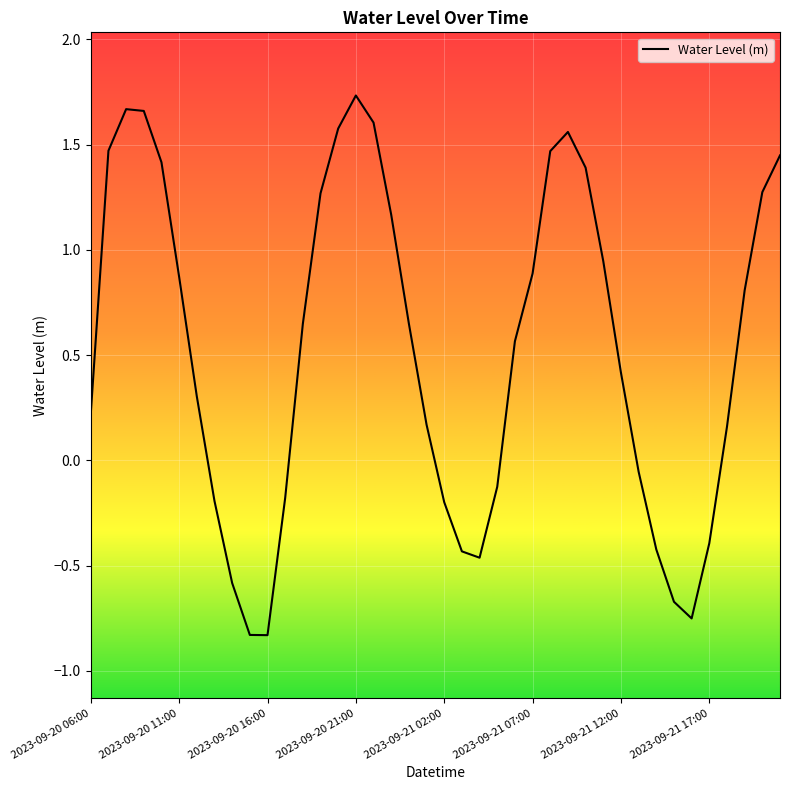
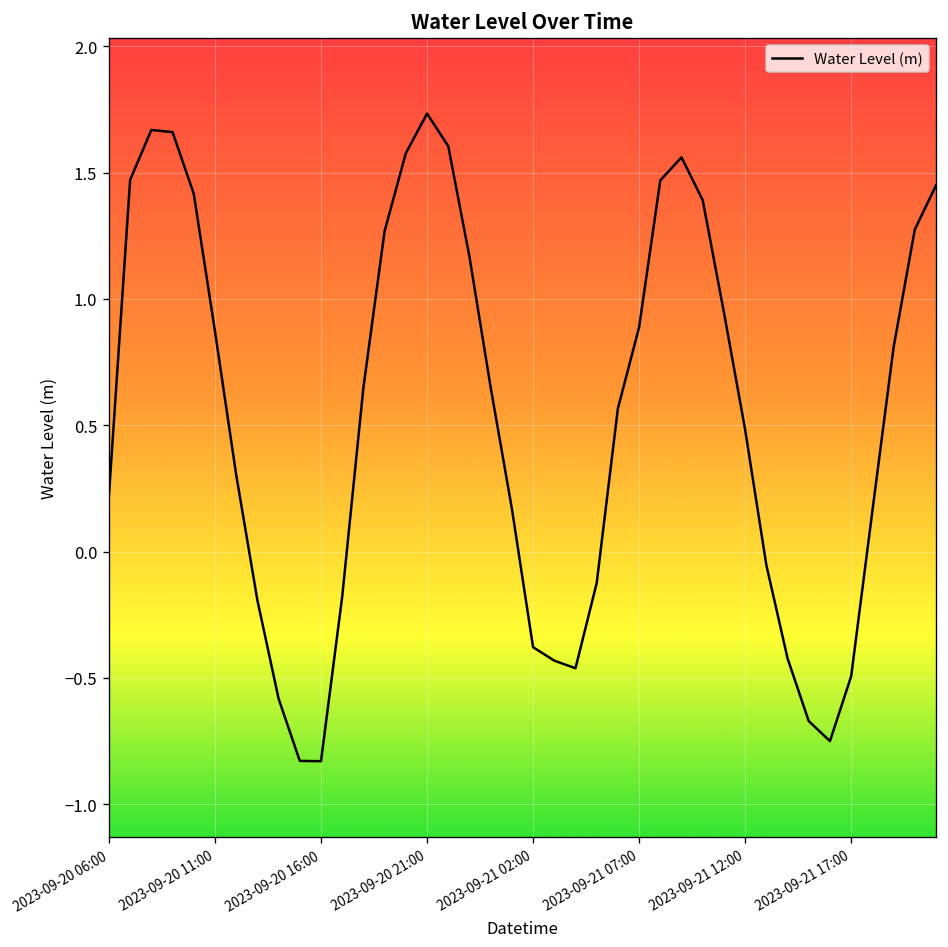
2023-09-21 02:00: -0.20 -> -0.38
2023-09-21 12:00: 0.42 -> 0.48
2023-09-21 17:00: -0.39 -> -0.49
